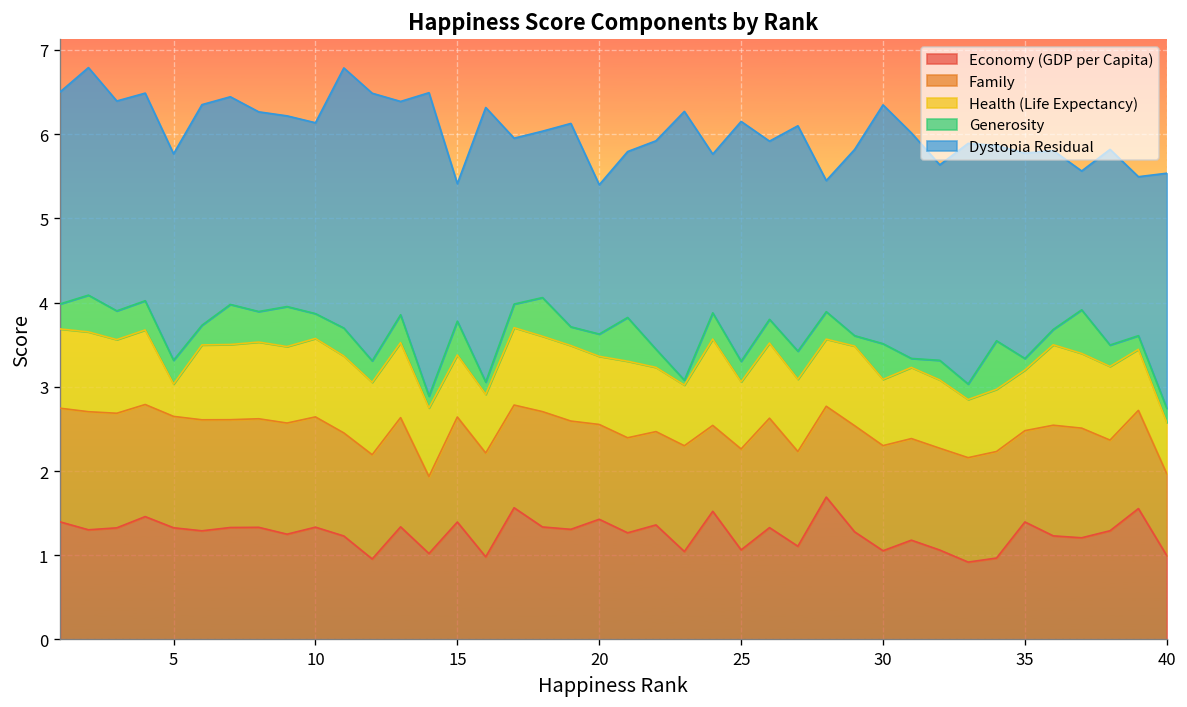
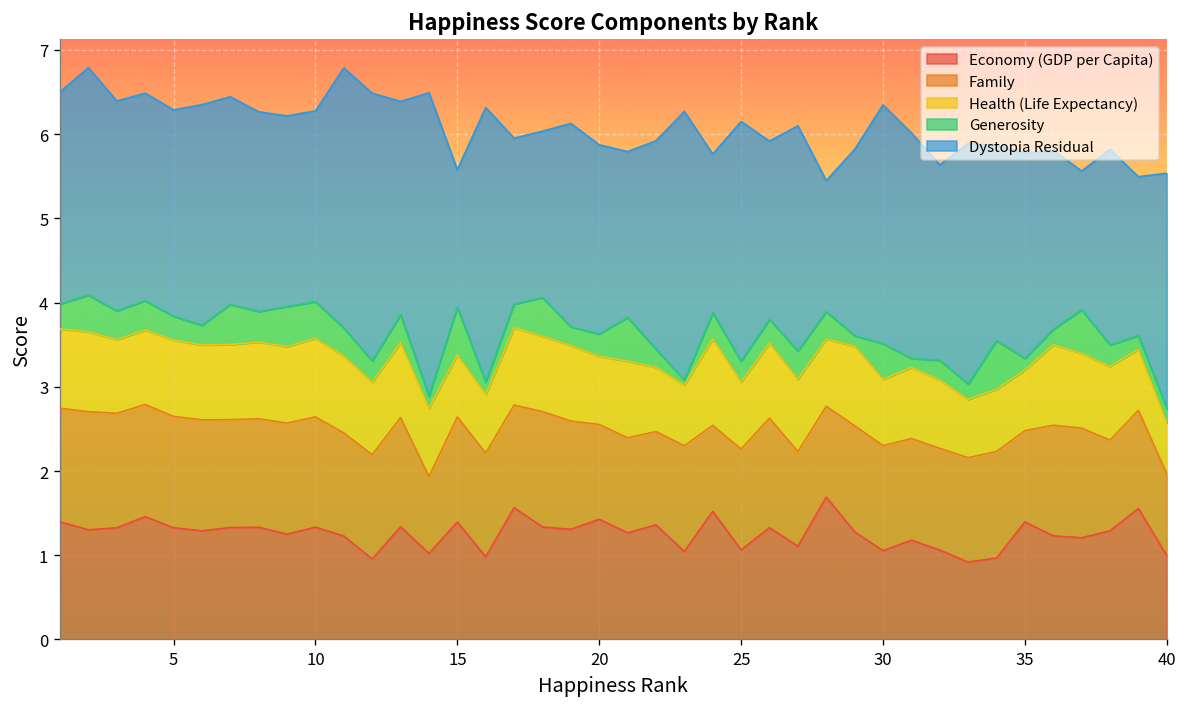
Health (Life Expectancy), 5: 0.4 -> 0.9
Generosity, 10: 0.3 -> 0.4
Generosity, 15: 0.4 -> 0.6
Dystopia Residual, 20: 1.8 -> 2.2
